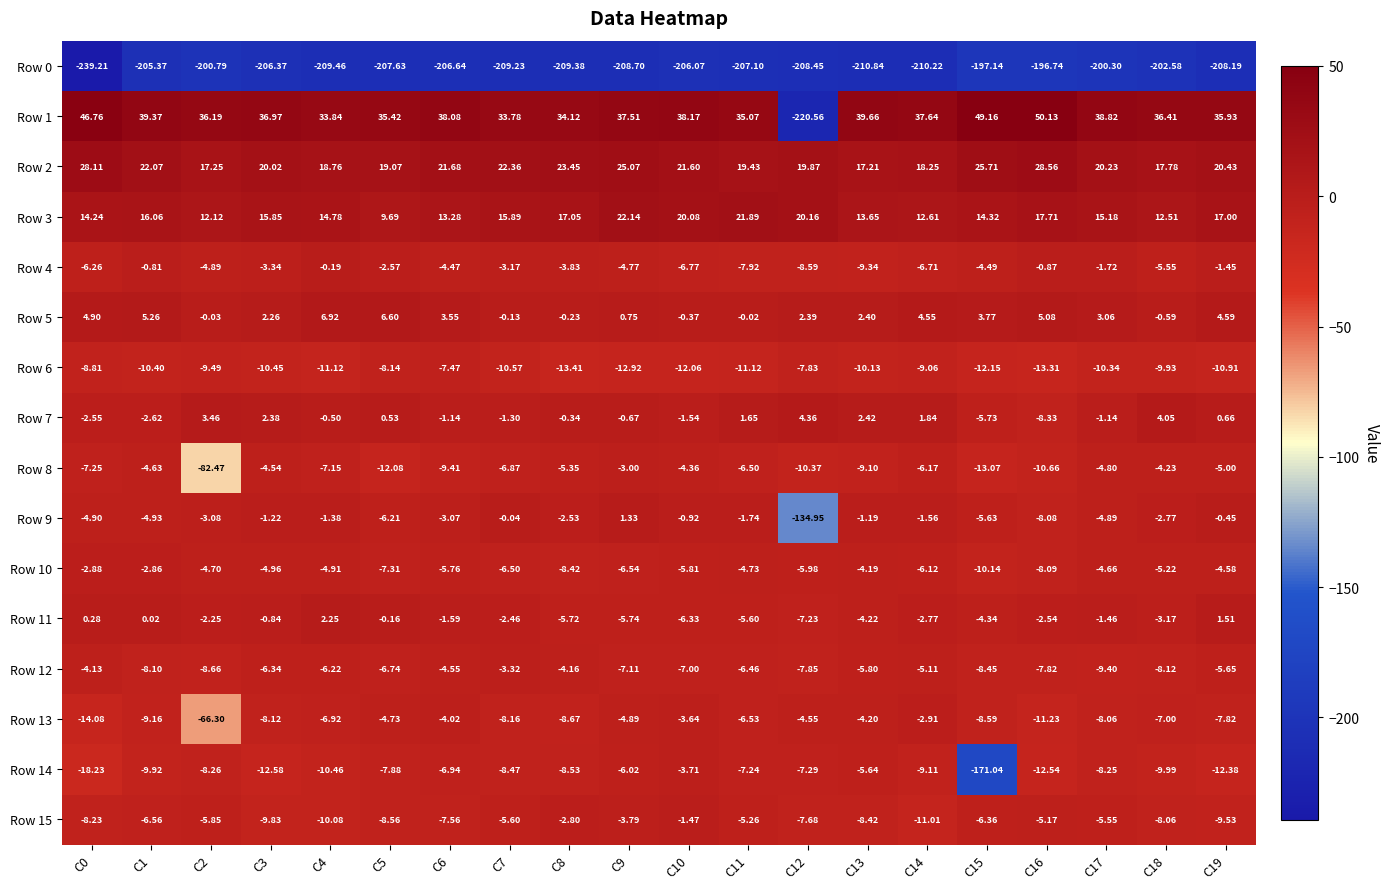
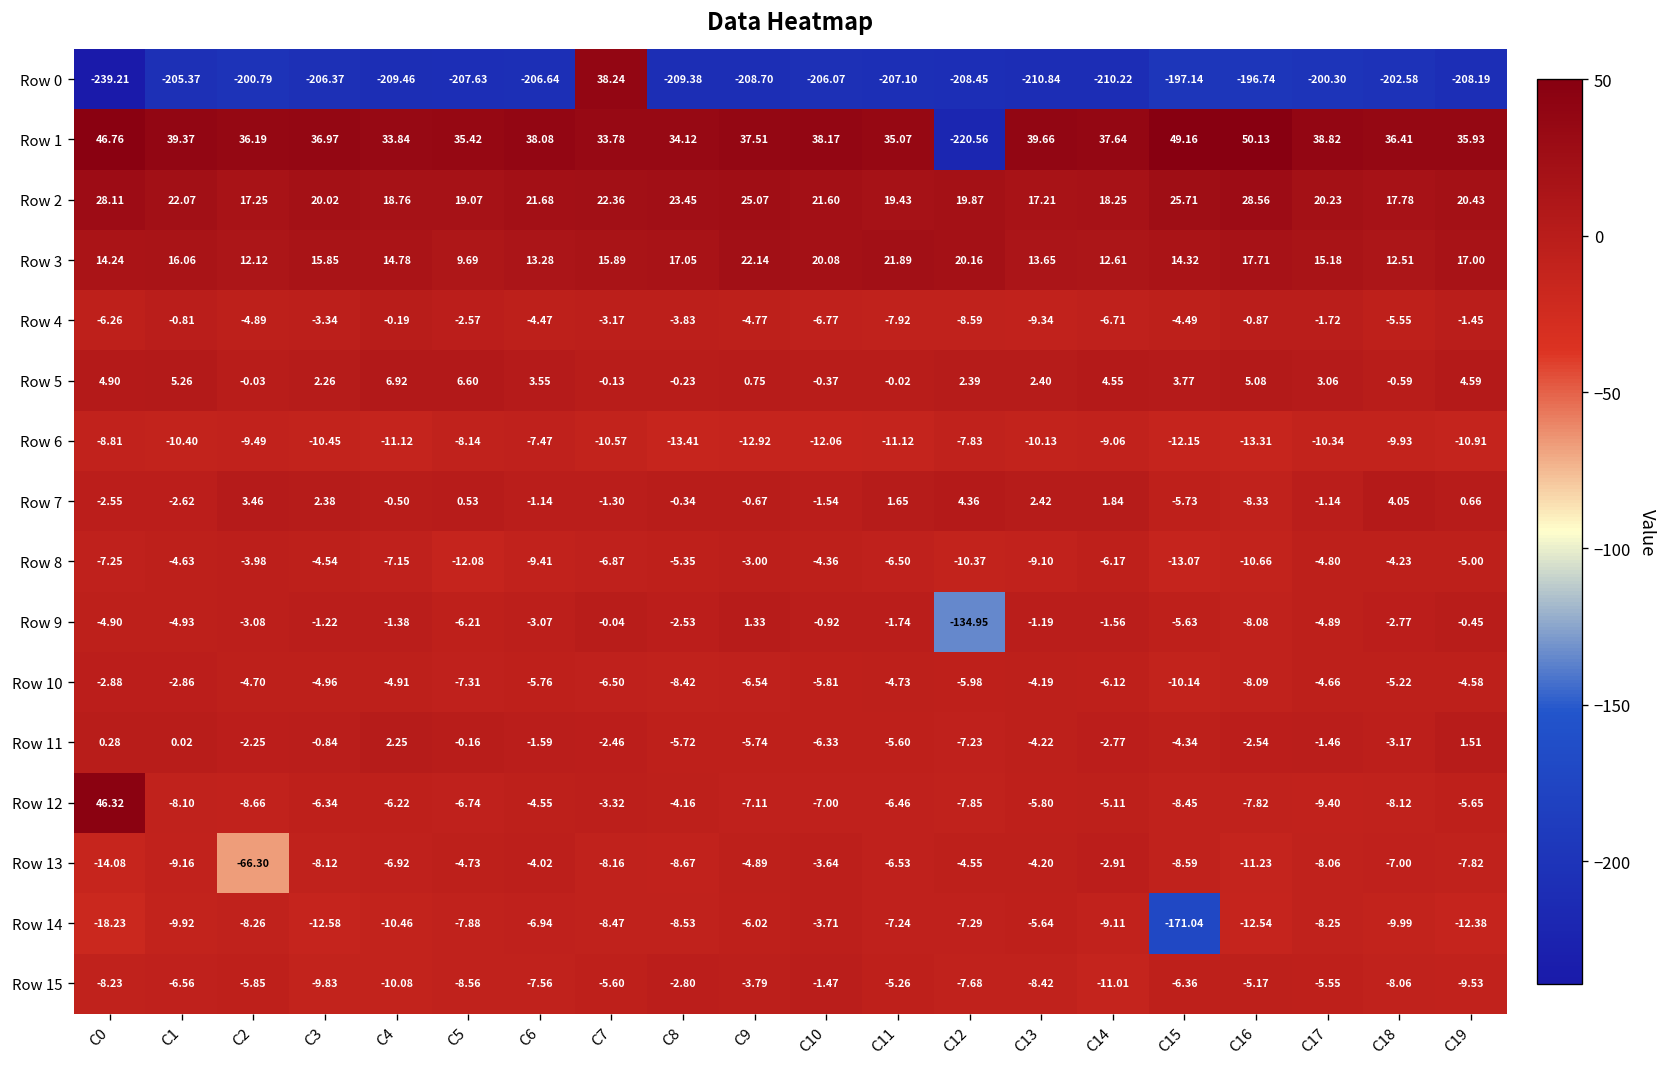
Row 0, C7: -209.23 -> 38.24
Row 8, C2: -82.47 -> -3.98
Row 12, C0: -4.13 -> 46.32
